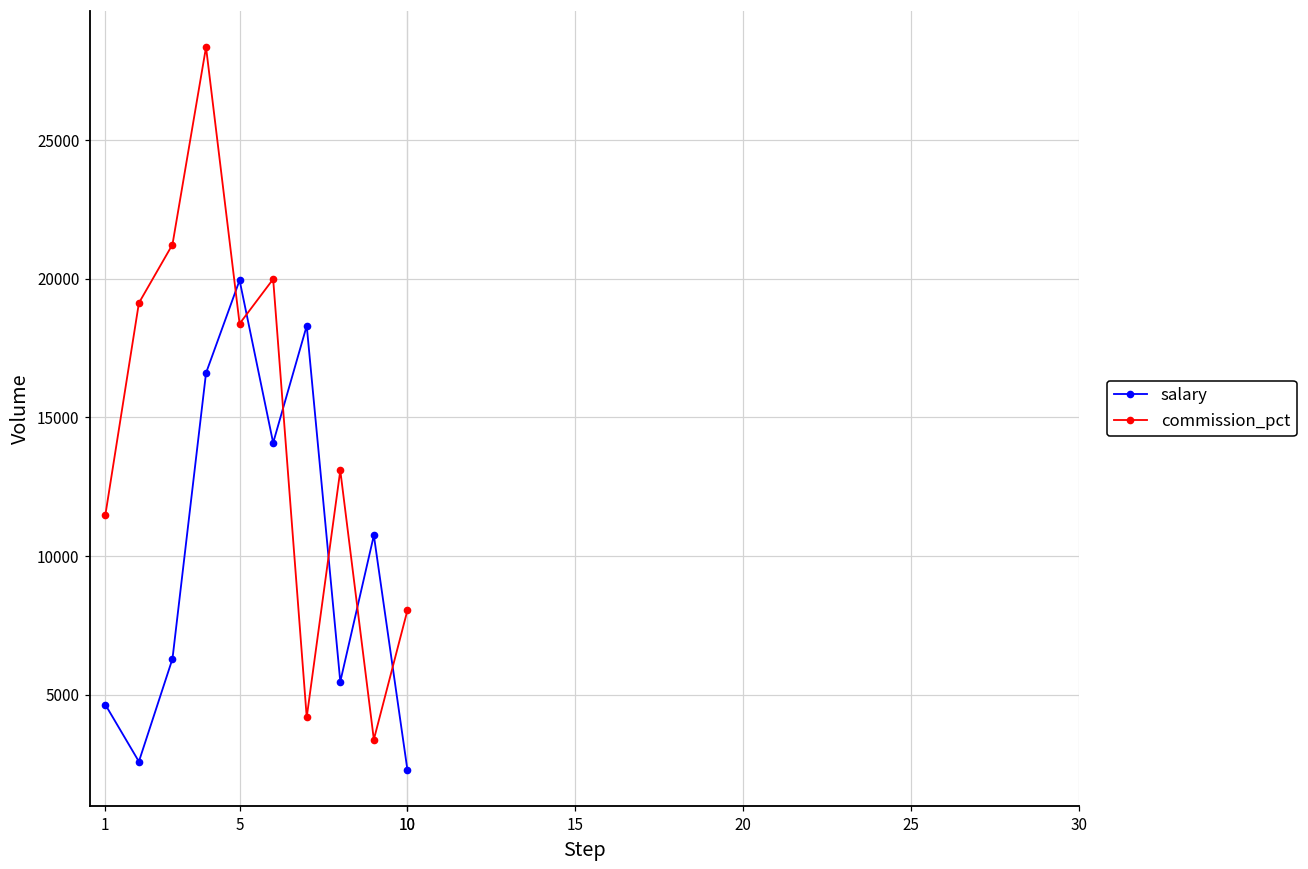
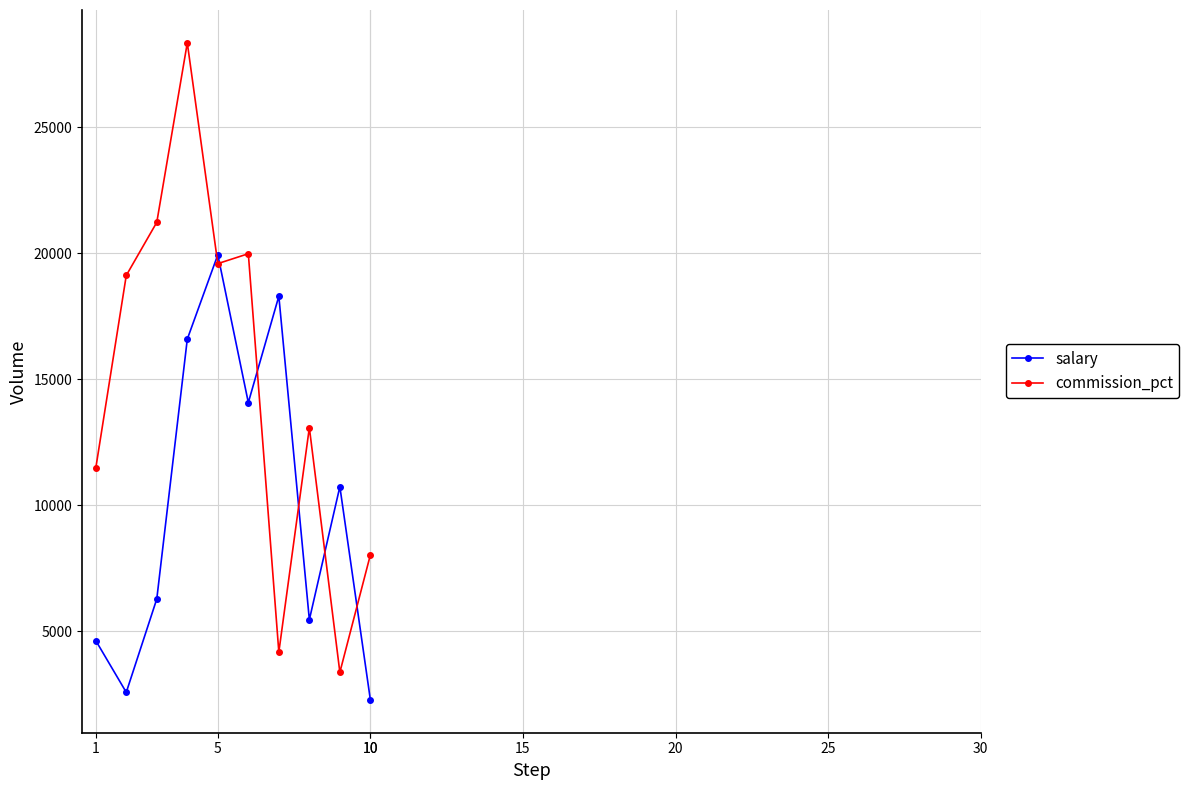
commission_pct, 5: 18400 -> 19600
